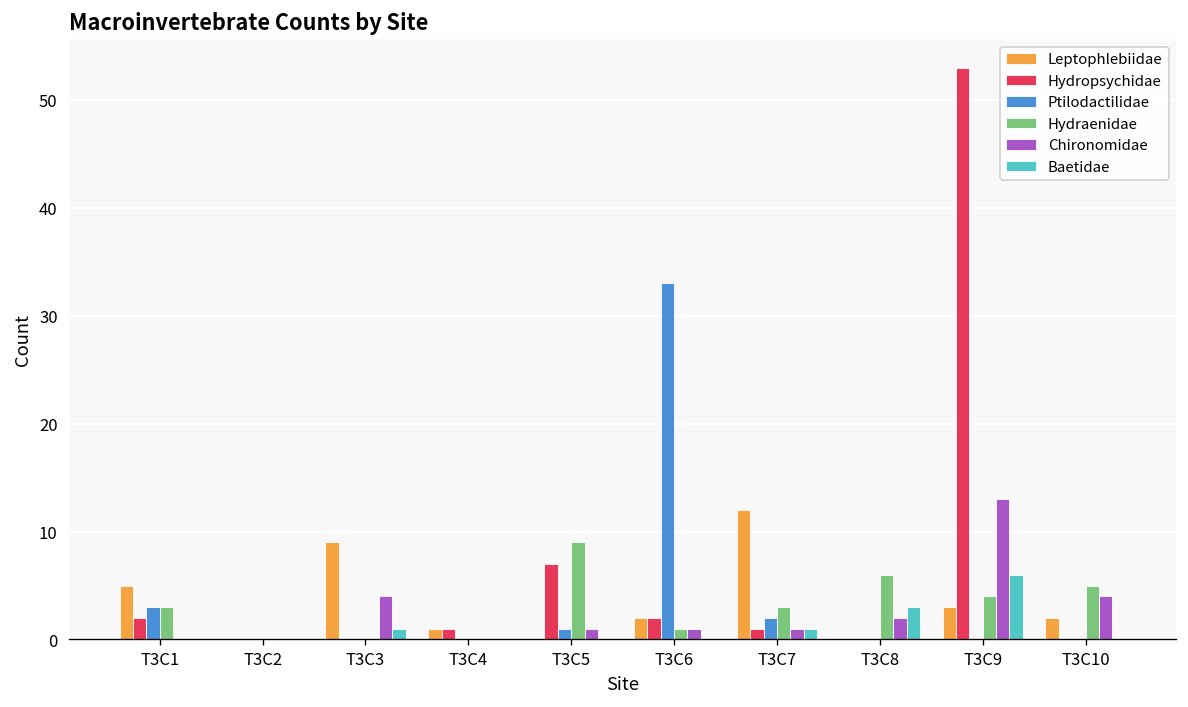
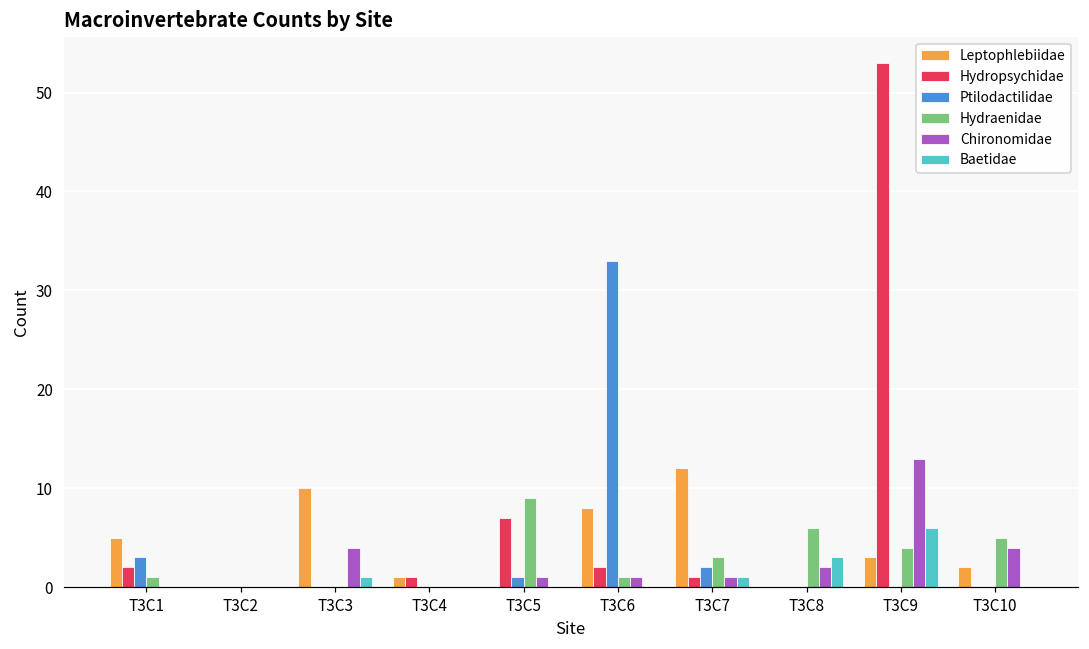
Hydraenidae, T3C1: 3 -> 1
Leptophlebiidae, T3C3: 9 -> 10
Leptophlebiidae, T3C6: 2 -> 8
